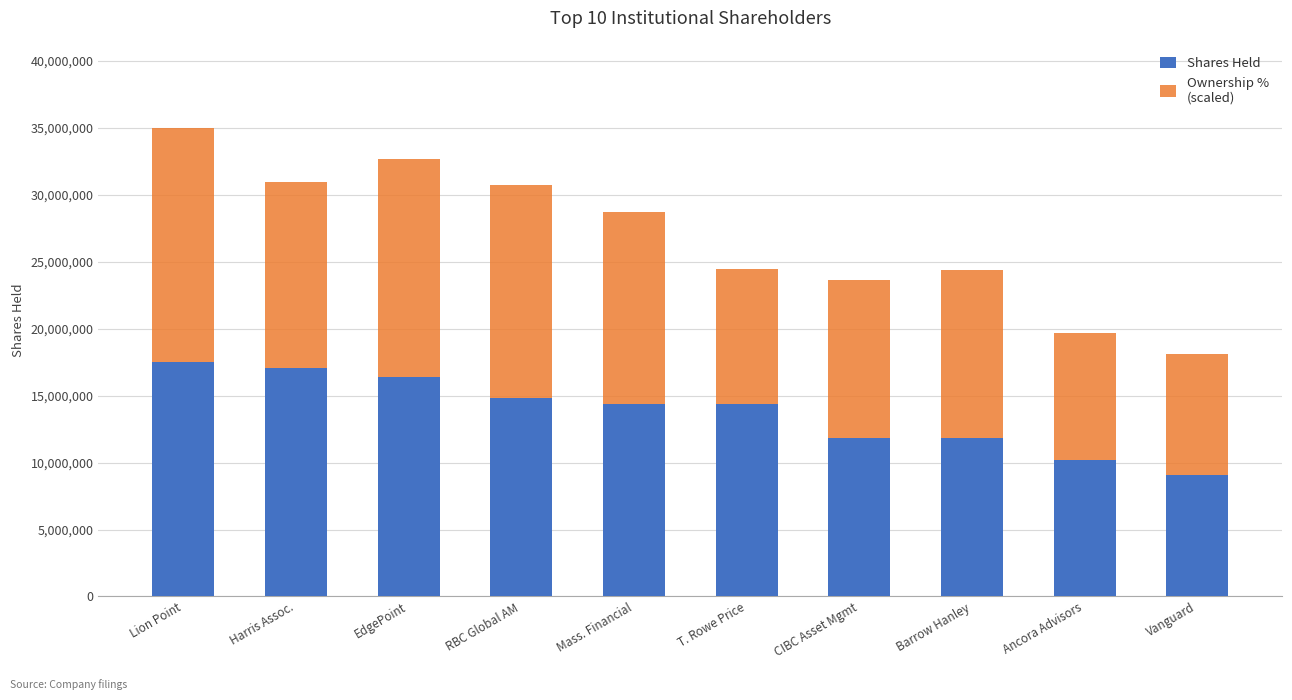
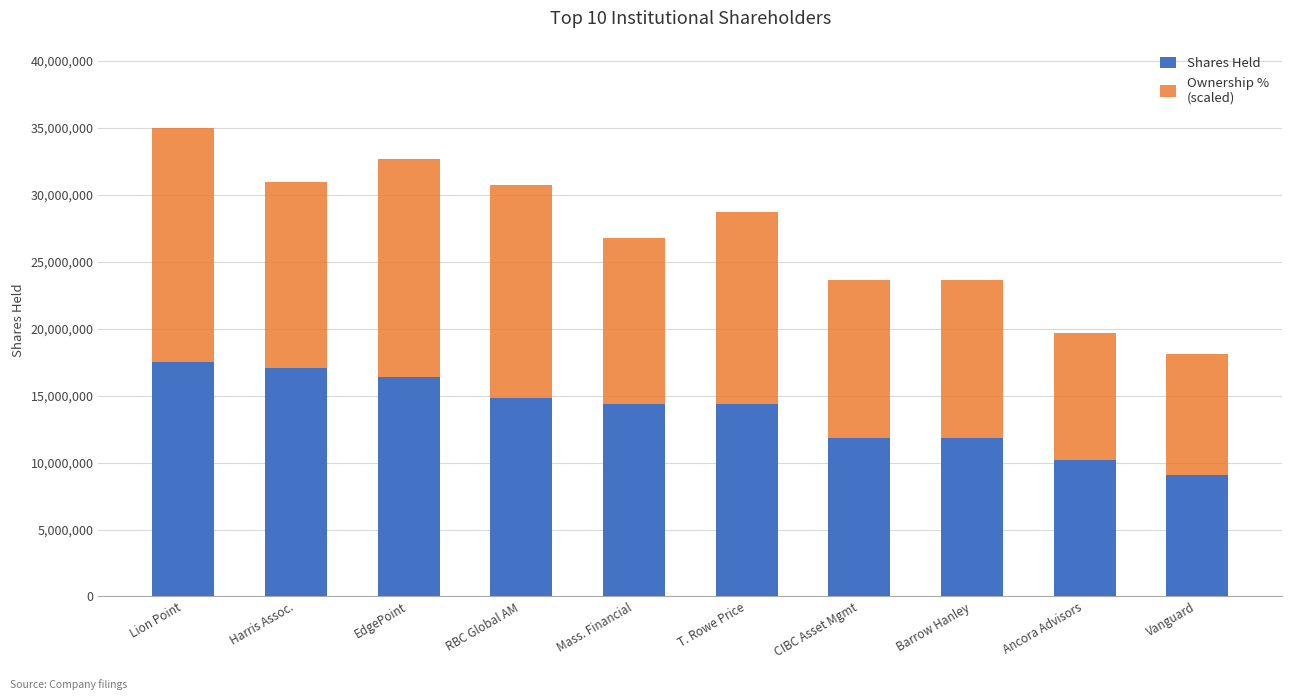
Ownership % (scaled), Mass. Financial: 14,400,000 -> 12,400,000
Ownership % (scaled), T. Rowe Price: 10,100,000 -> 14,300,000
Ownership % (scaled), Barrow Hanley: 12,600,000 -> 11,800,000
